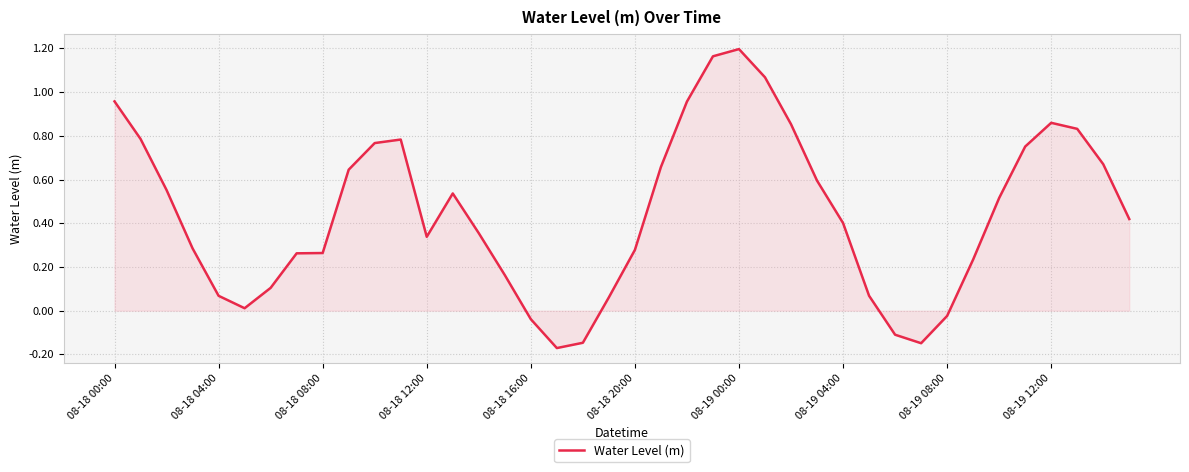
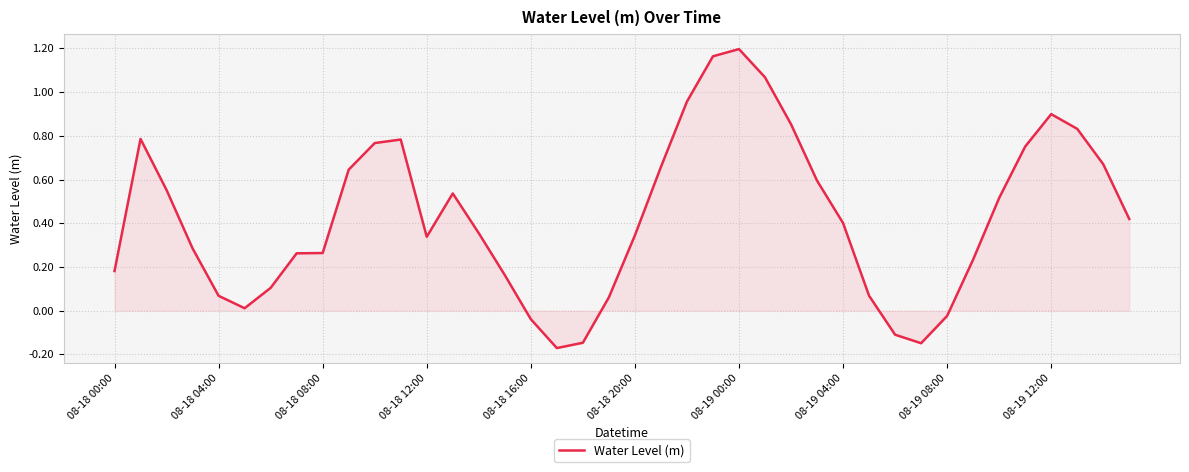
Water Level (m), 08-18 00:00: 0.96 -> 0.18
Water Level (m), 08-18 20:00: 0.28 -> 0.34
Water Level (m), 08-19 12:00: 0.86 -> 0.90
